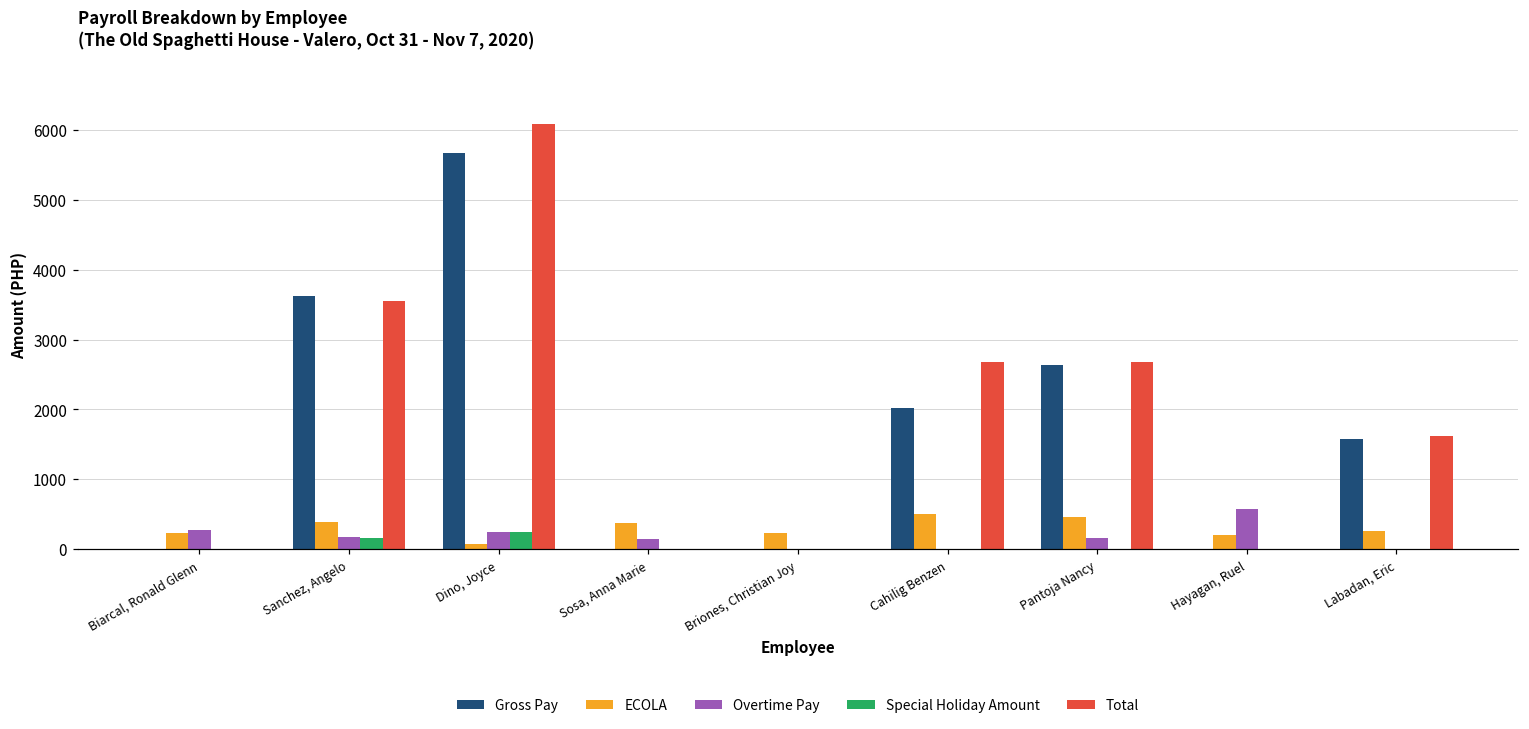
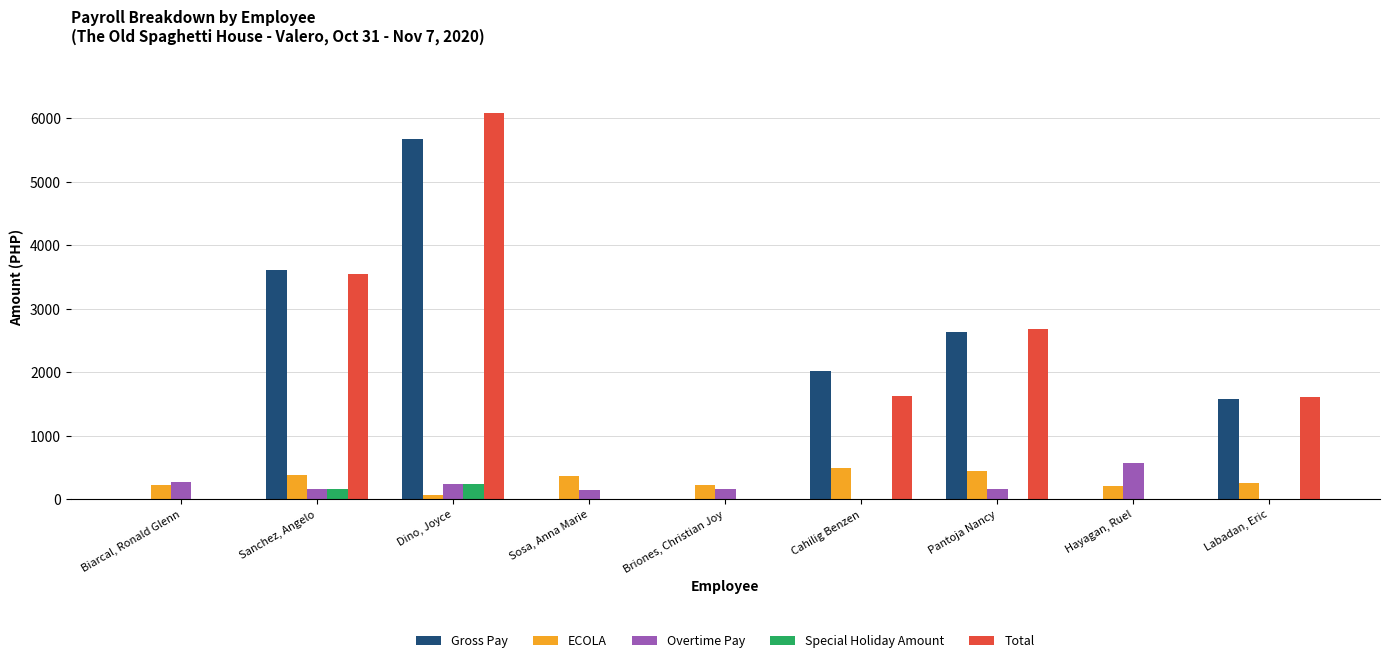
Overtime Pay, Briones, Christian Joy: 0 -> 200
Total, Cahilig Benzen: 2700 -> 1600
